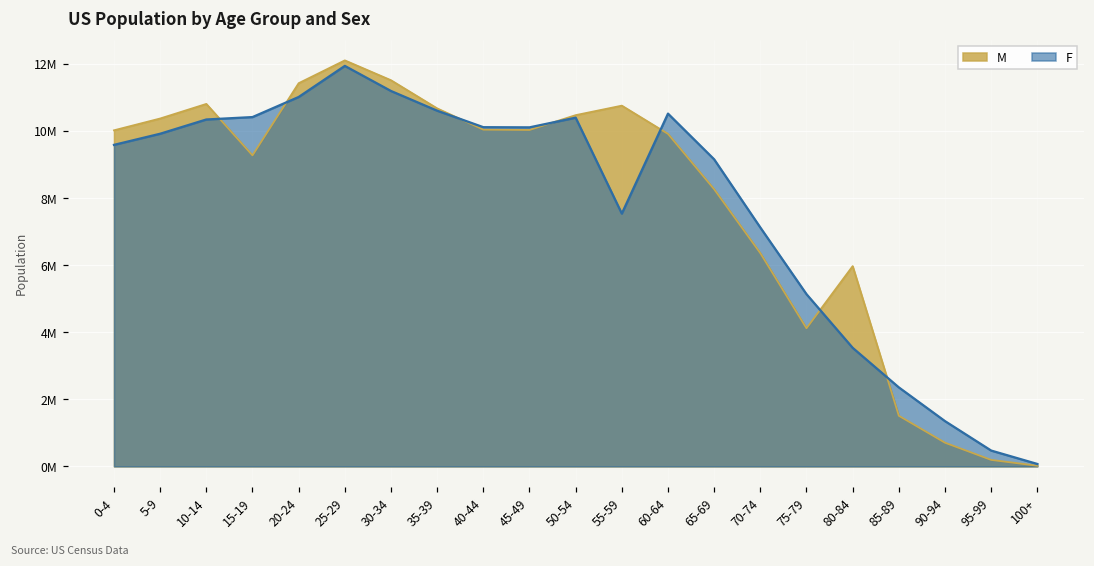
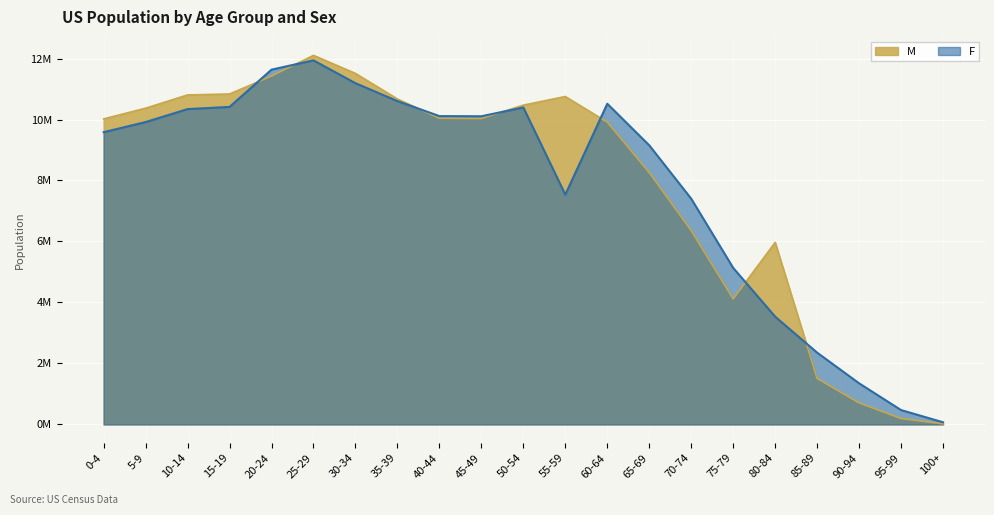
M, 15-19: 9300000 -> 10800000
F, 20-24: 11000000 -> 11600000
F, 70-74: 7100000 -> 7400000
